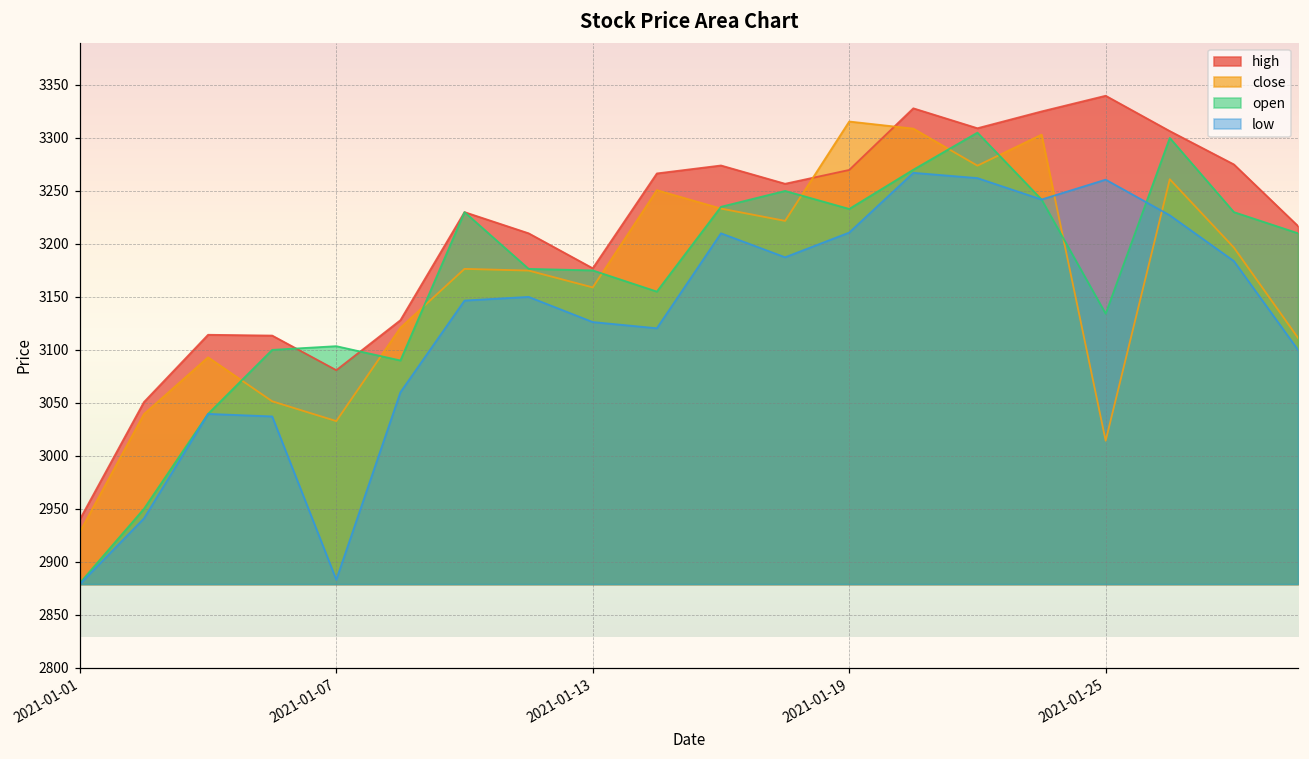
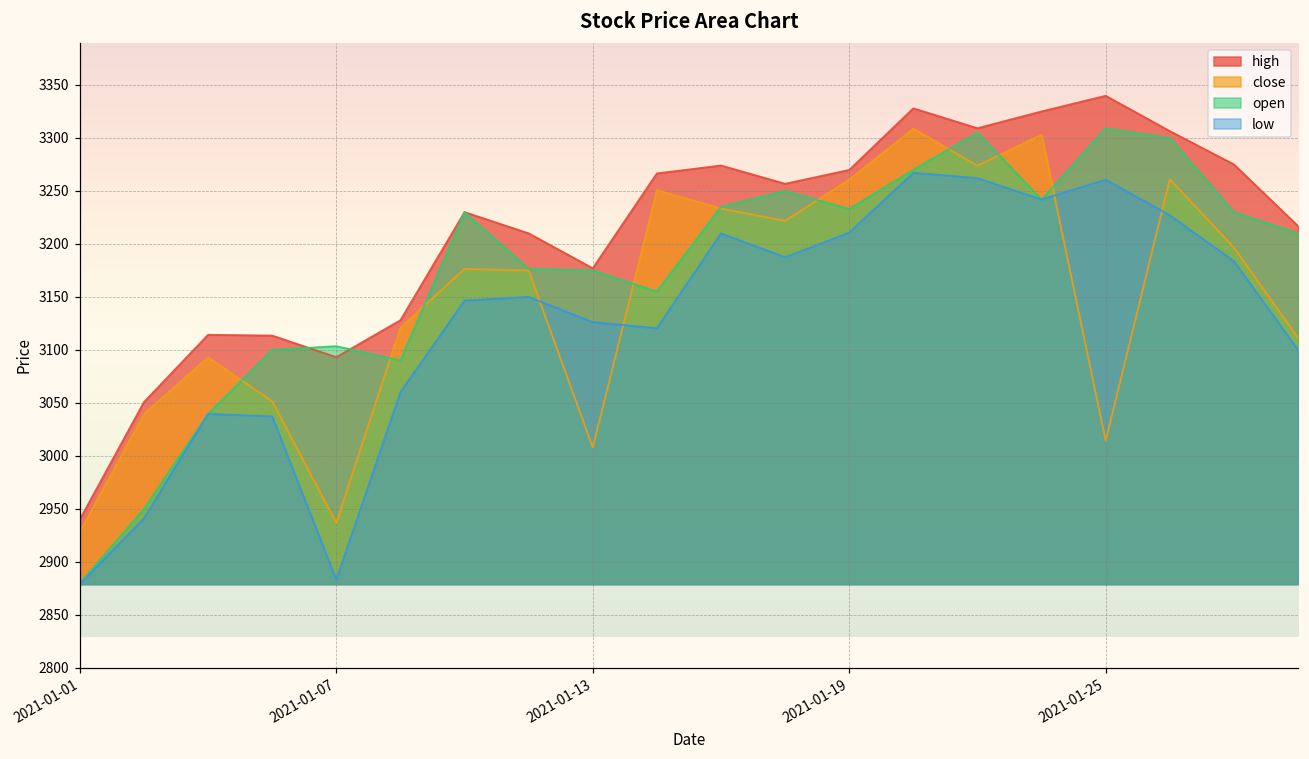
high, 2021-01-07: 3080 -> 3090
close, 2021-01-07: 3030 -> 2940
close, 2021-01-13: 3160 -> 3010
close, 2021-01-19: 3320 -> 3260
open, 2021-01-25: 3130 -> 3310
